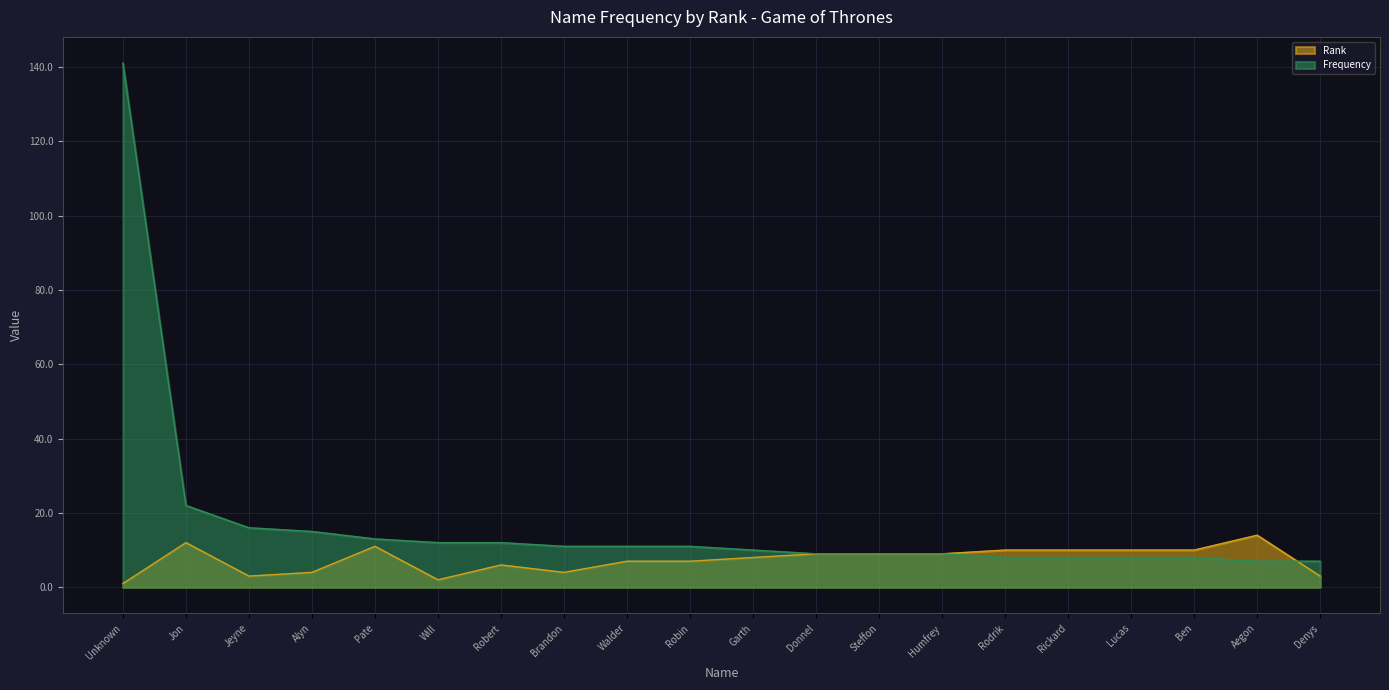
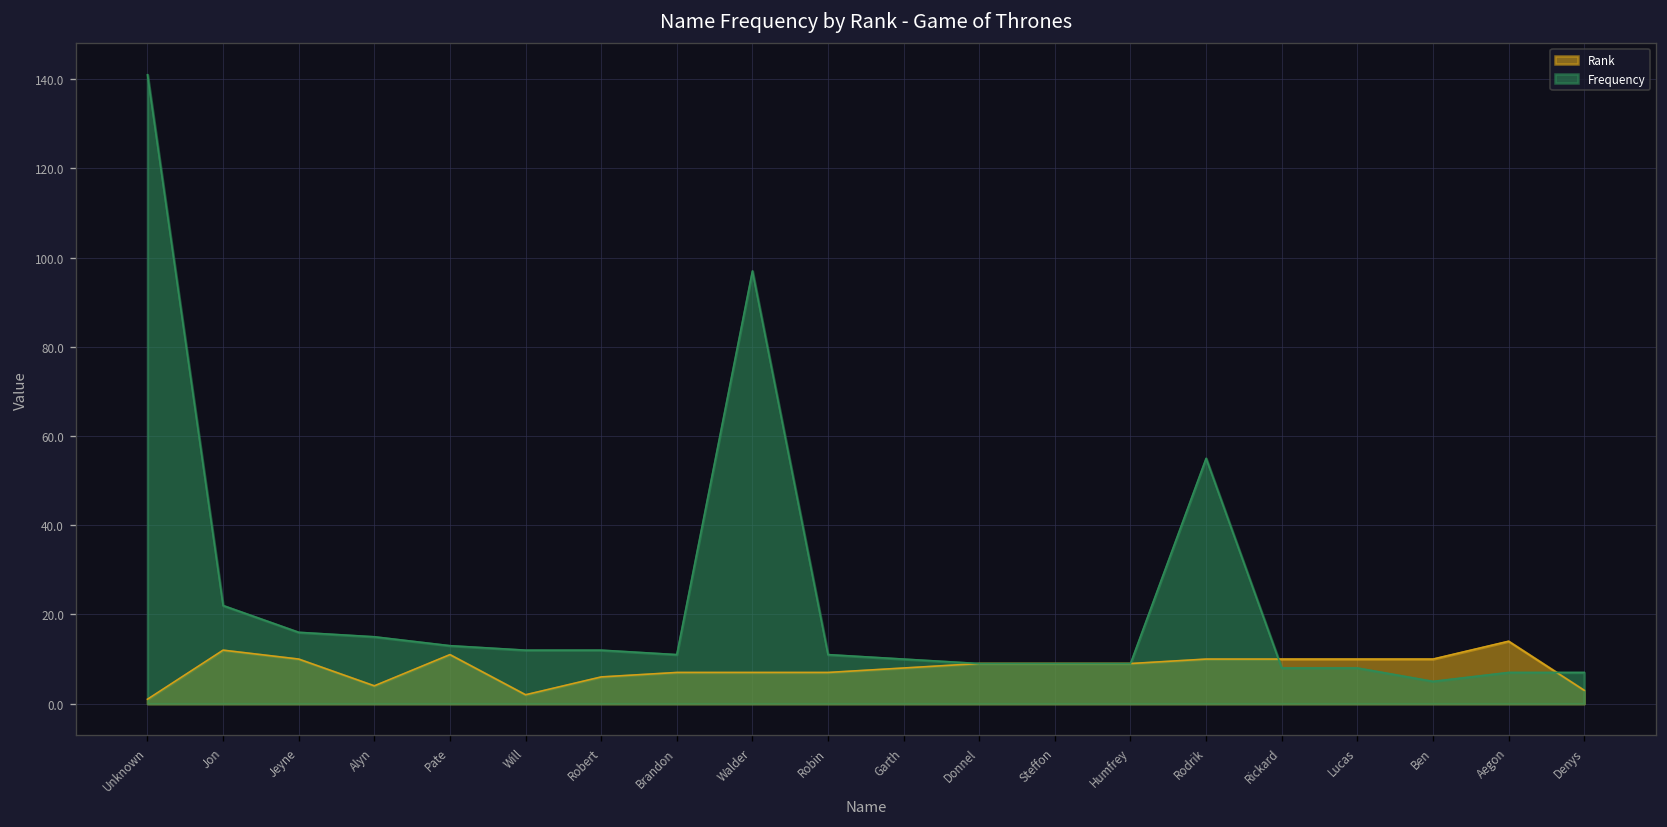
Rank, Jeyne: 3 -> 10
Rank, Brandon: 4 -> 7
Frequency, Walder: 11 -> 97
Frequency, Rodrik: 8 -> 55
Frequency, Ben: 8 -> 5
